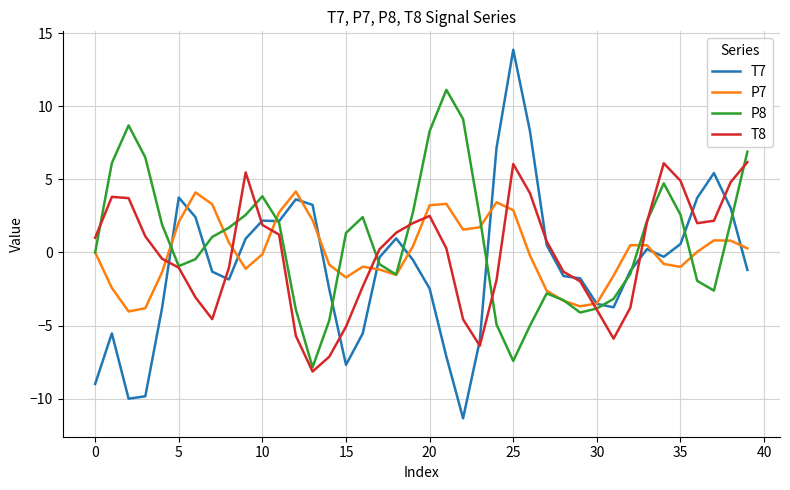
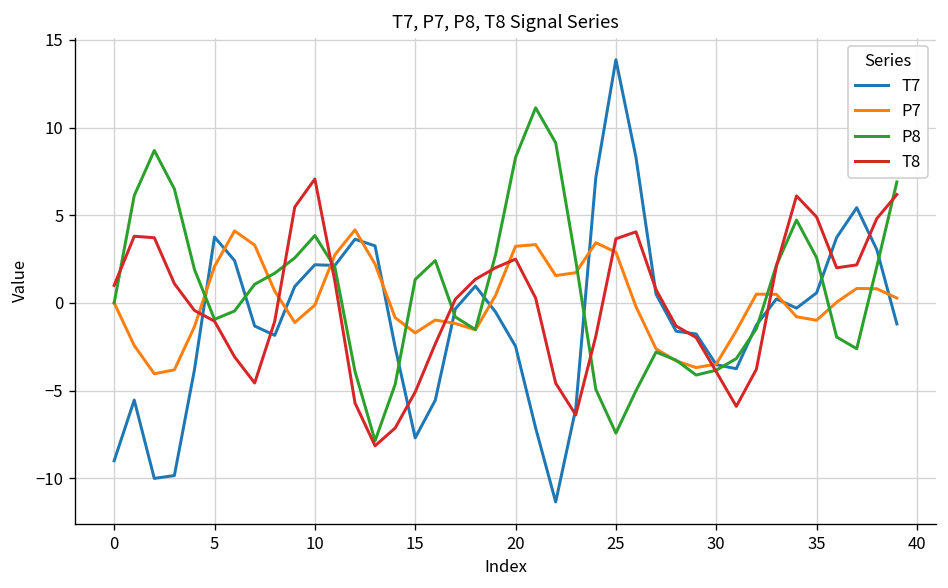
T8, 10: 1.9 -> 7.1
T8, 25: 6.1 -> 3.7
